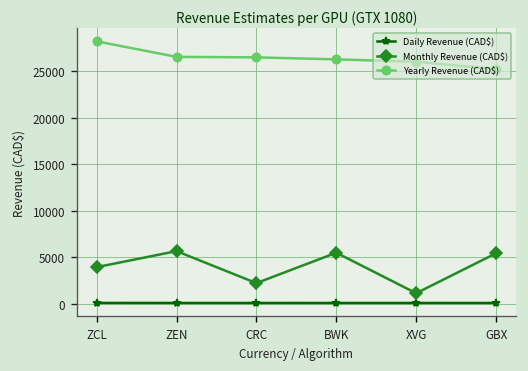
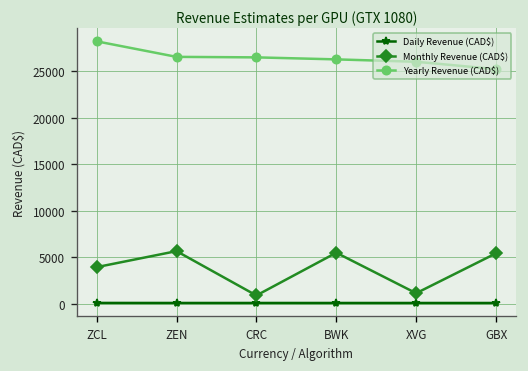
Monthly Revenue (CAD$), CRC: 2000 -> 1000
